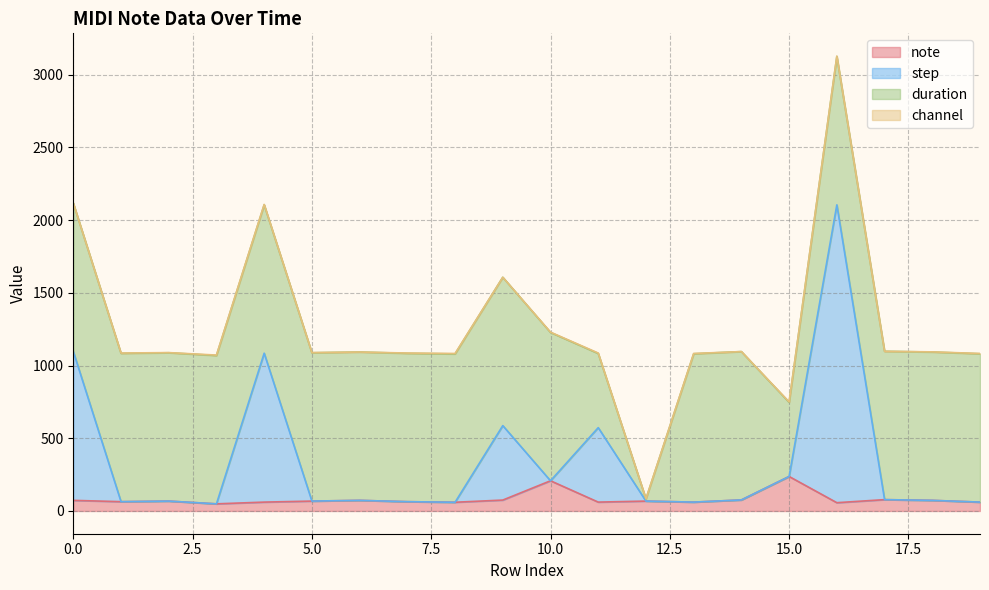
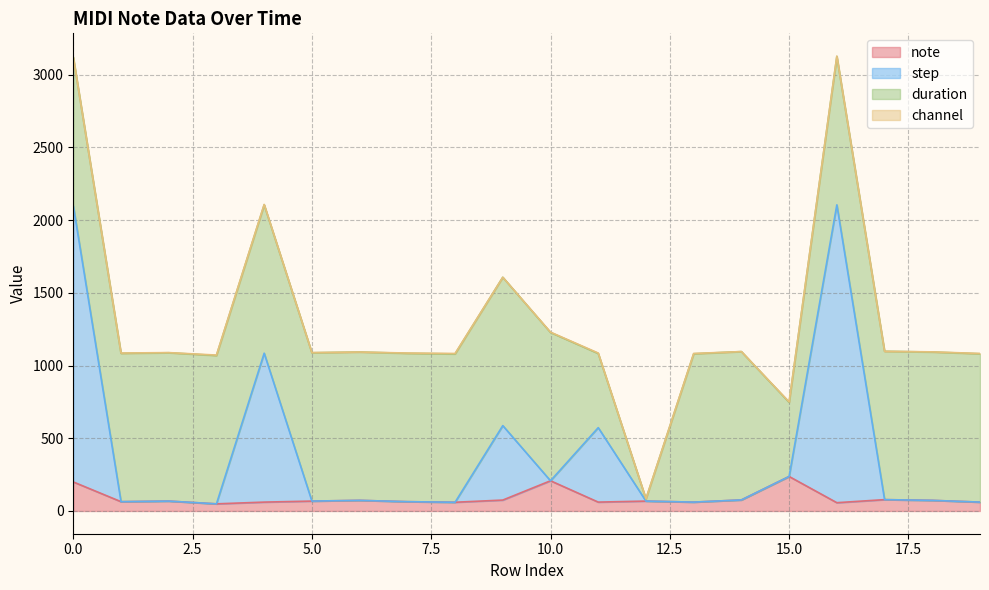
note, 0.0: 70 -> 200
step, 0.0: 1020 -> 1900
